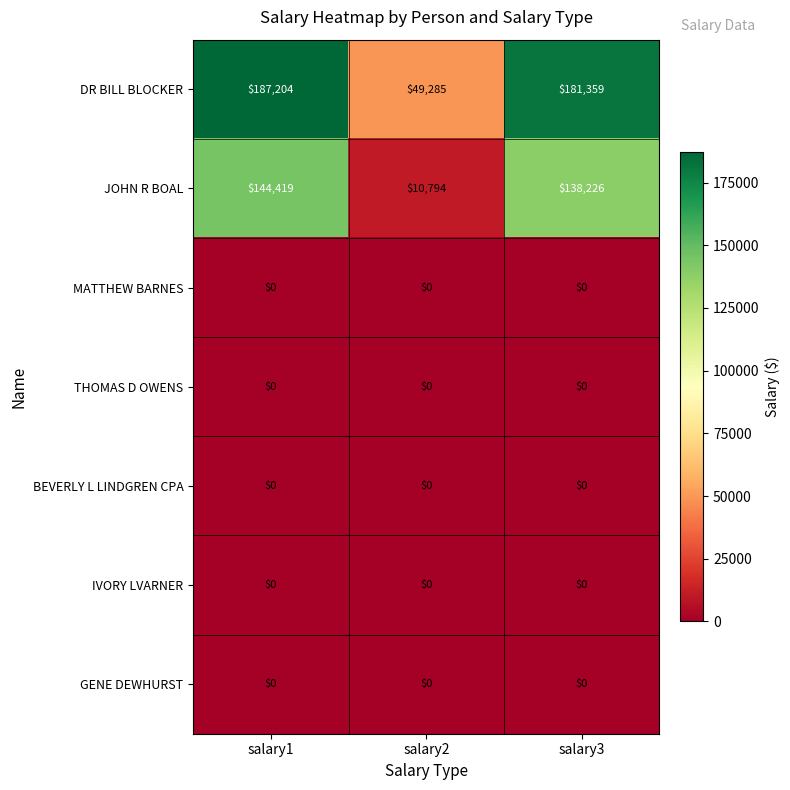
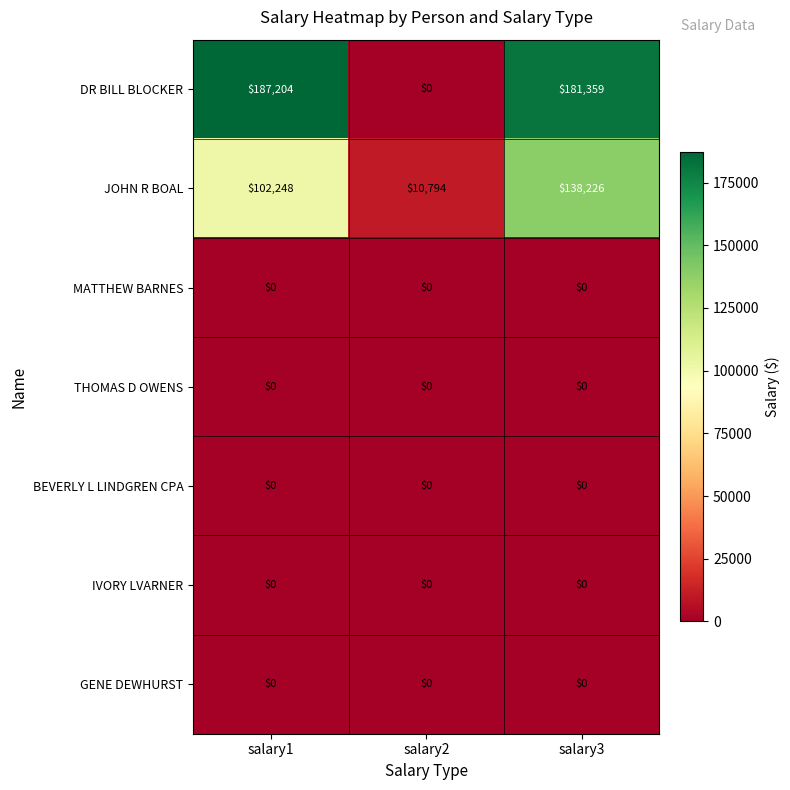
DR BILL BLOCKER, salary2: $49,285 -> $0
JOHN R BOAL, salary1: $144,419 -> $102,248
